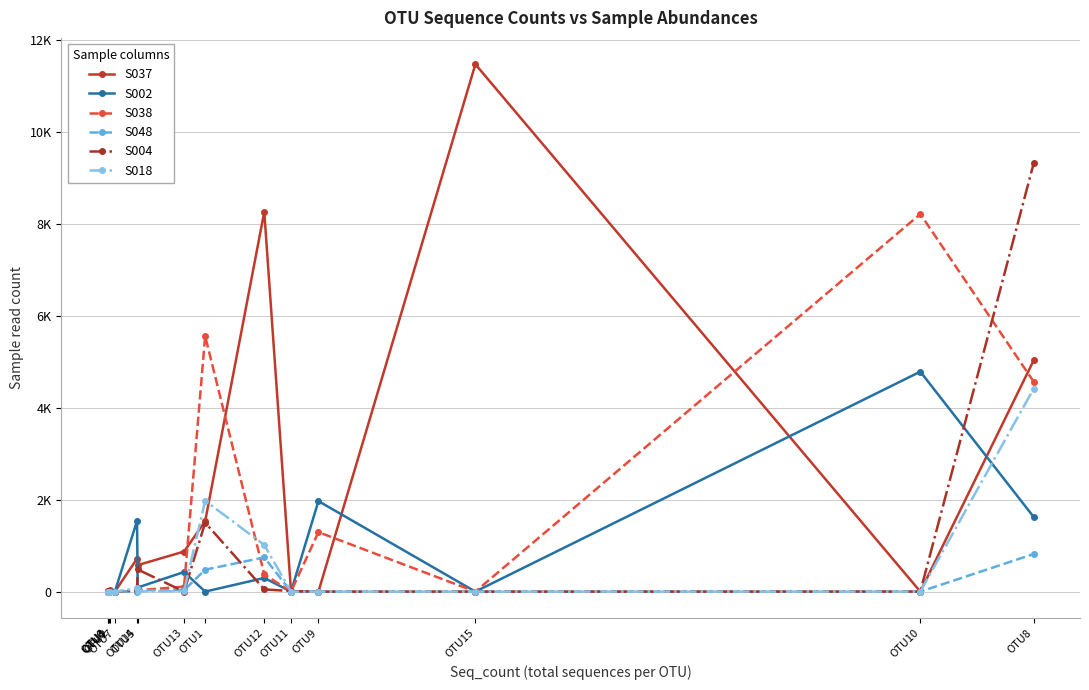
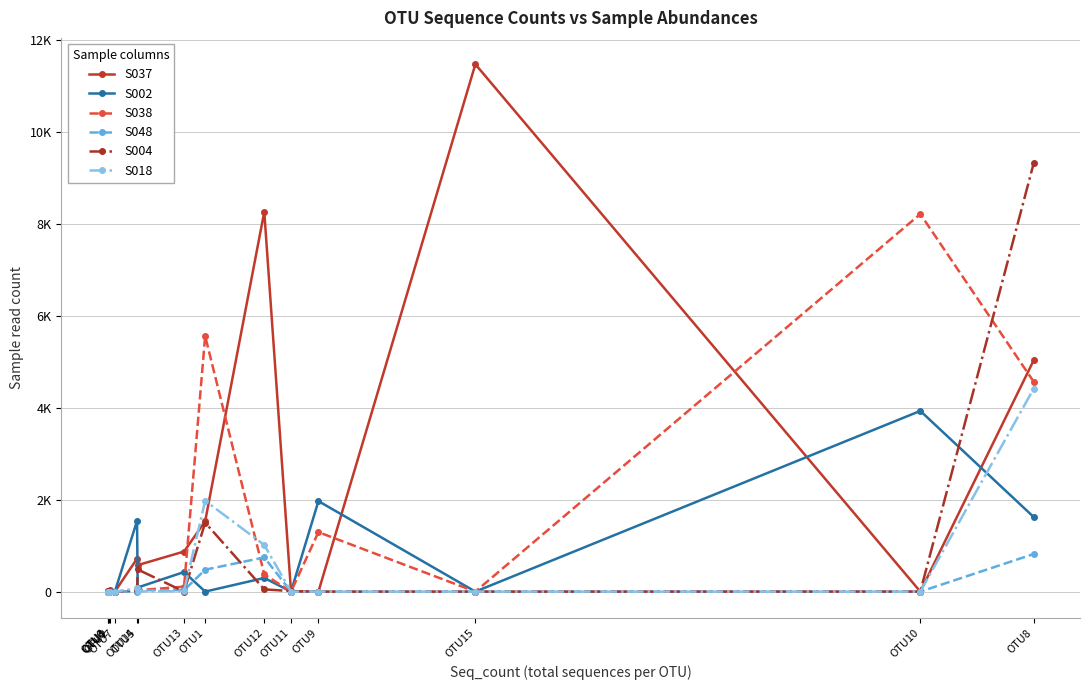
S002, OTU10: 4800 -> 3900
